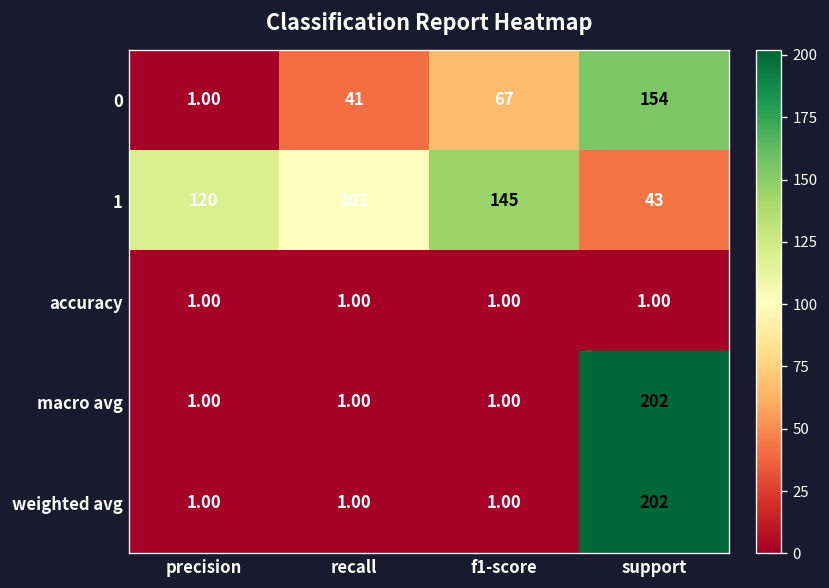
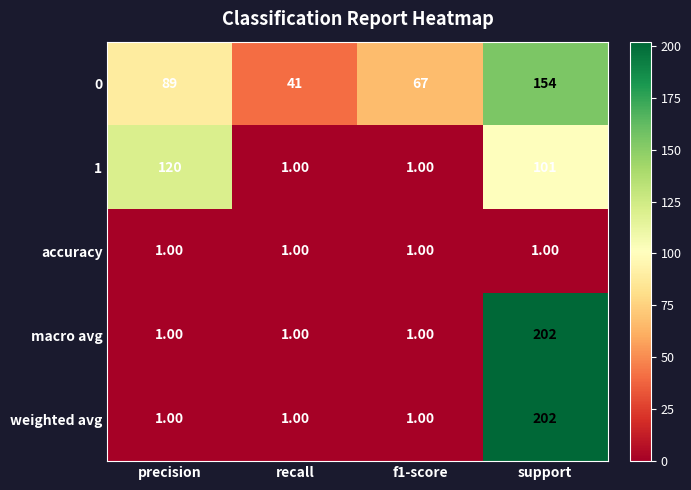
0, precision: 1.00 -> 89
1, recall: 101 -> 1.00
1, f1-score: 145 -> 1.00
1, support: 43 -> 101
